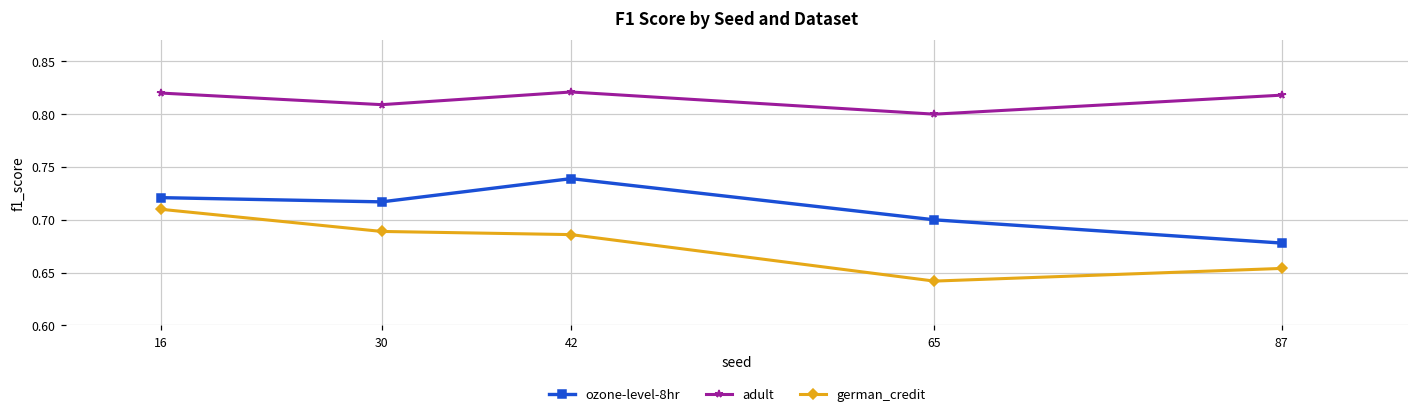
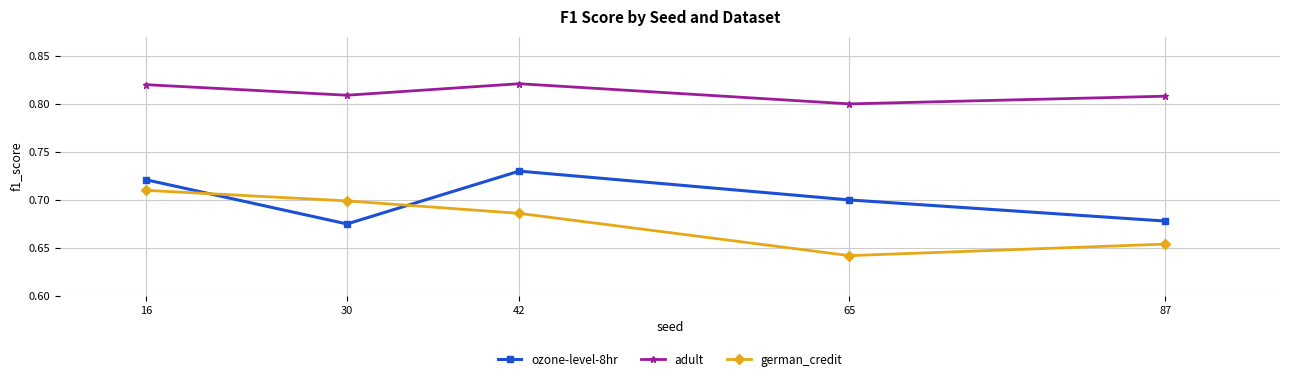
ozone-level-8hr, 30: 0.72 -> 0.68
german_credit, 30: 0.69 -> 0.70
ozone-level-8hr, 42: 0.74 -> 0.73
adult, 87: 0.82 -> 0.81
